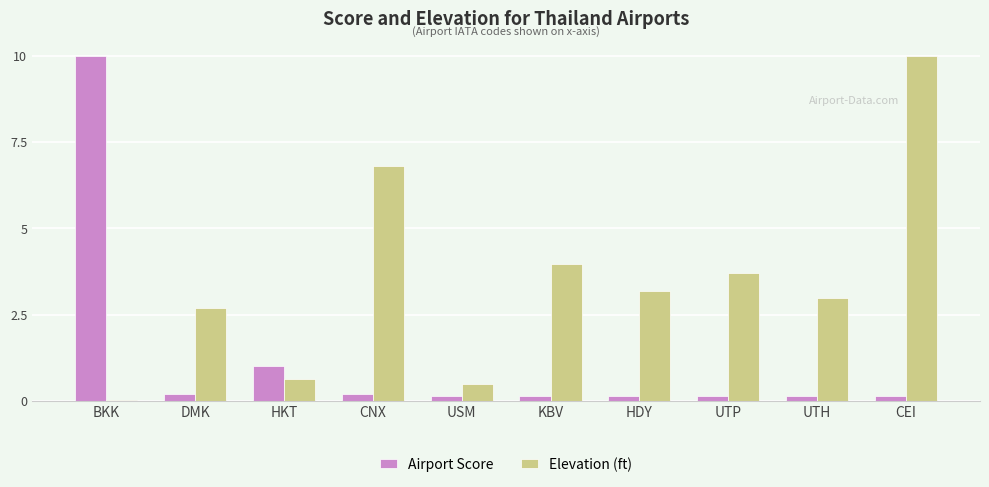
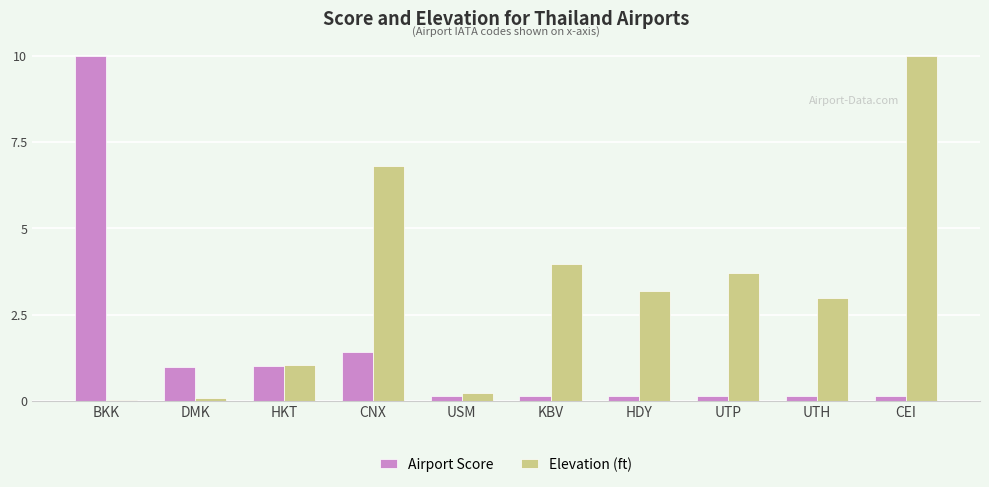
Airport Score, DMK: 0.2 -> 1.0
Elevation (ft), DMK: 2.7 -> 0.1
Elevation (ft), HKT: 0.6 -> 1.1
Airport Score, CNX: 0.2 -> 1.4
Elevation (ft), USM: 0.5 -> 0.2
